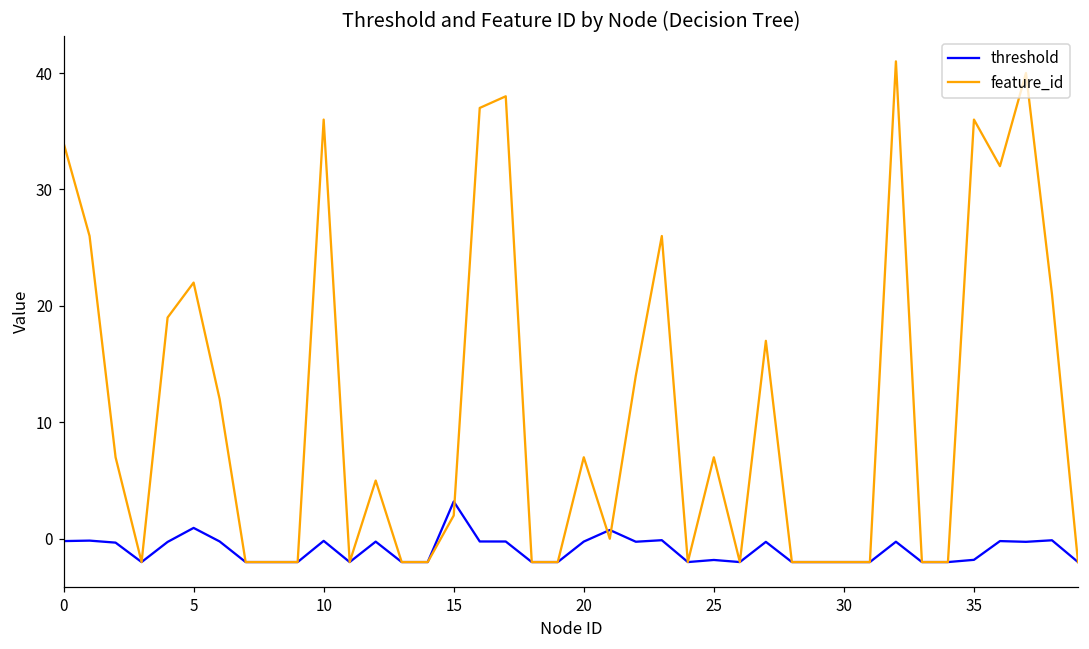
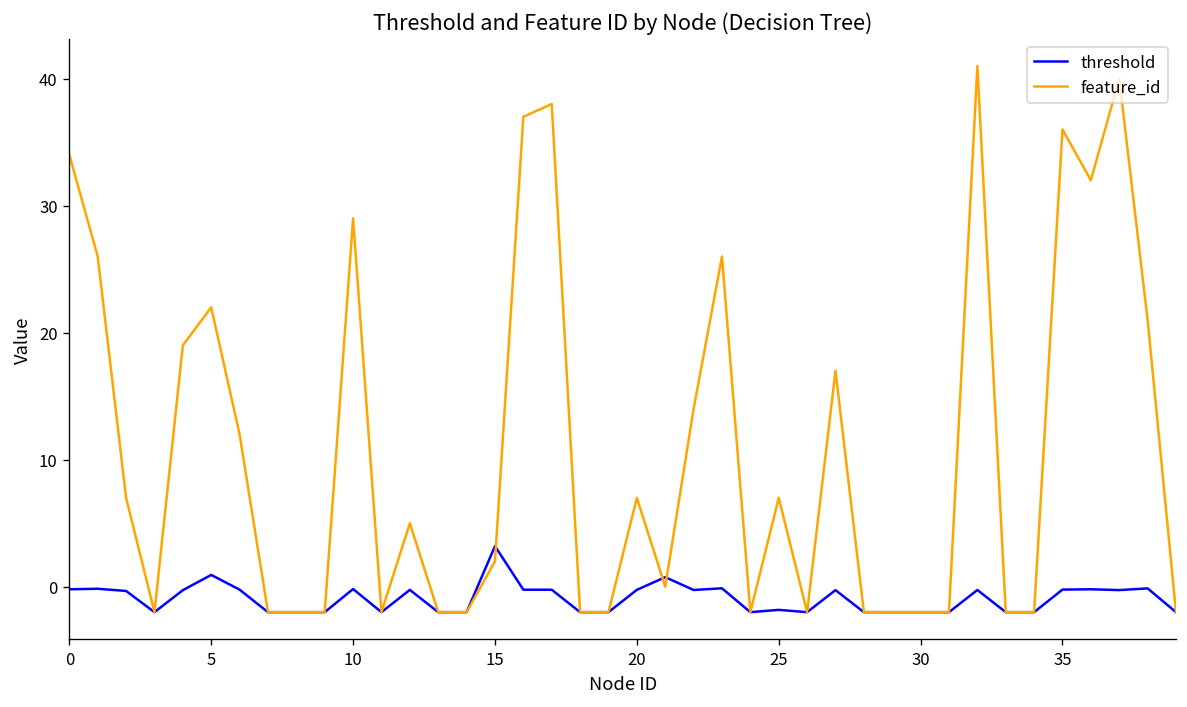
feature_id, 10: 36 -> 29
threshold, 35: -1.8 -> -0.2
